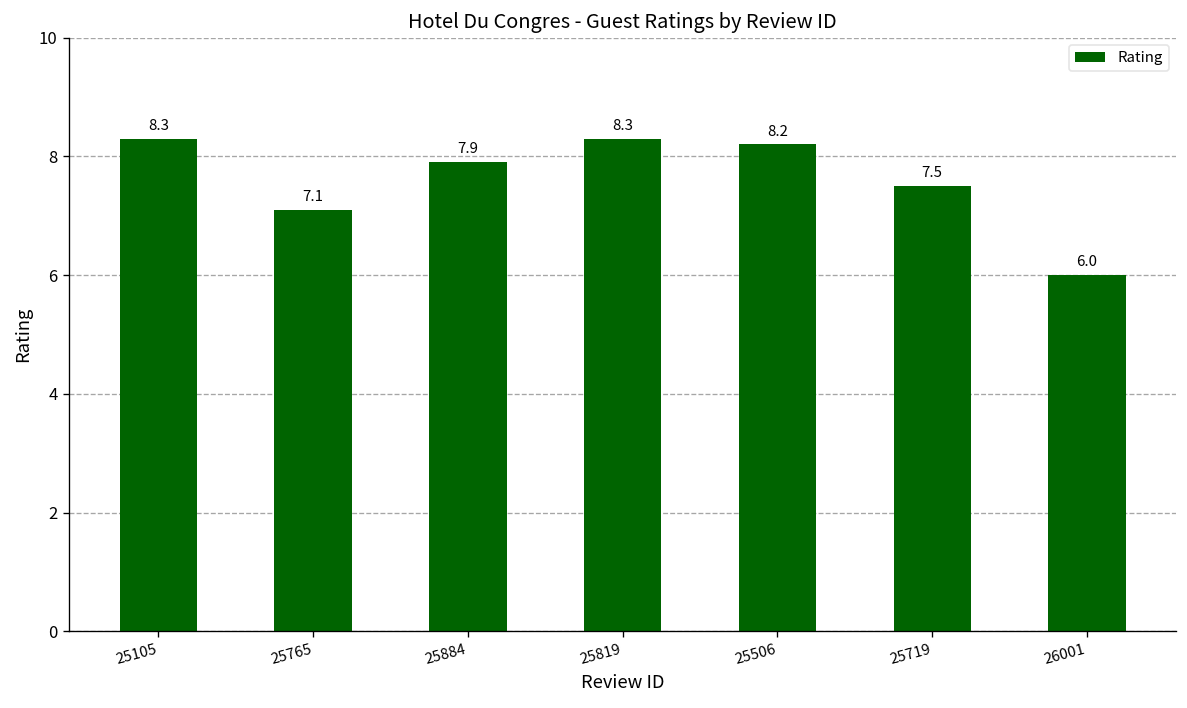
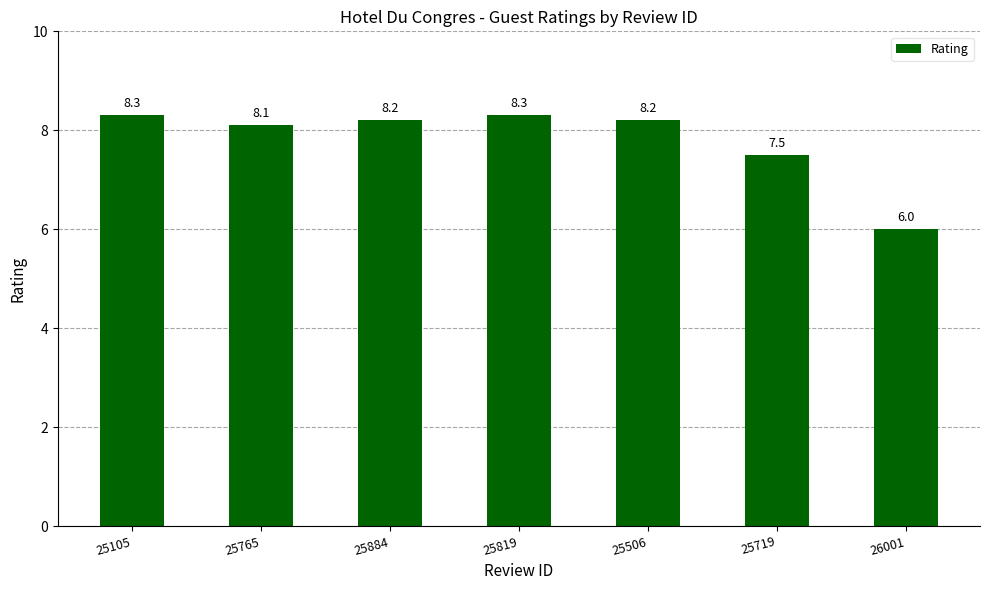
25765: 7.1 -> 8.1
25884: 7.9 -> 8.2
